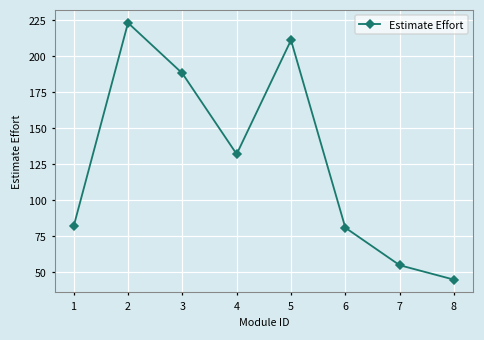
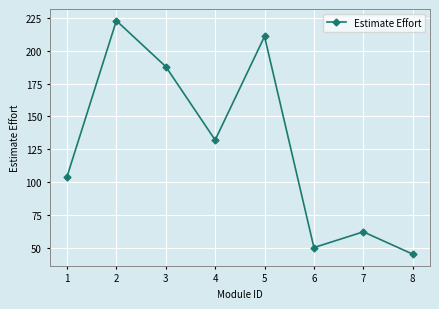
1: 82 -> 104
6: 81 -> 50
7: 55 -> 62
